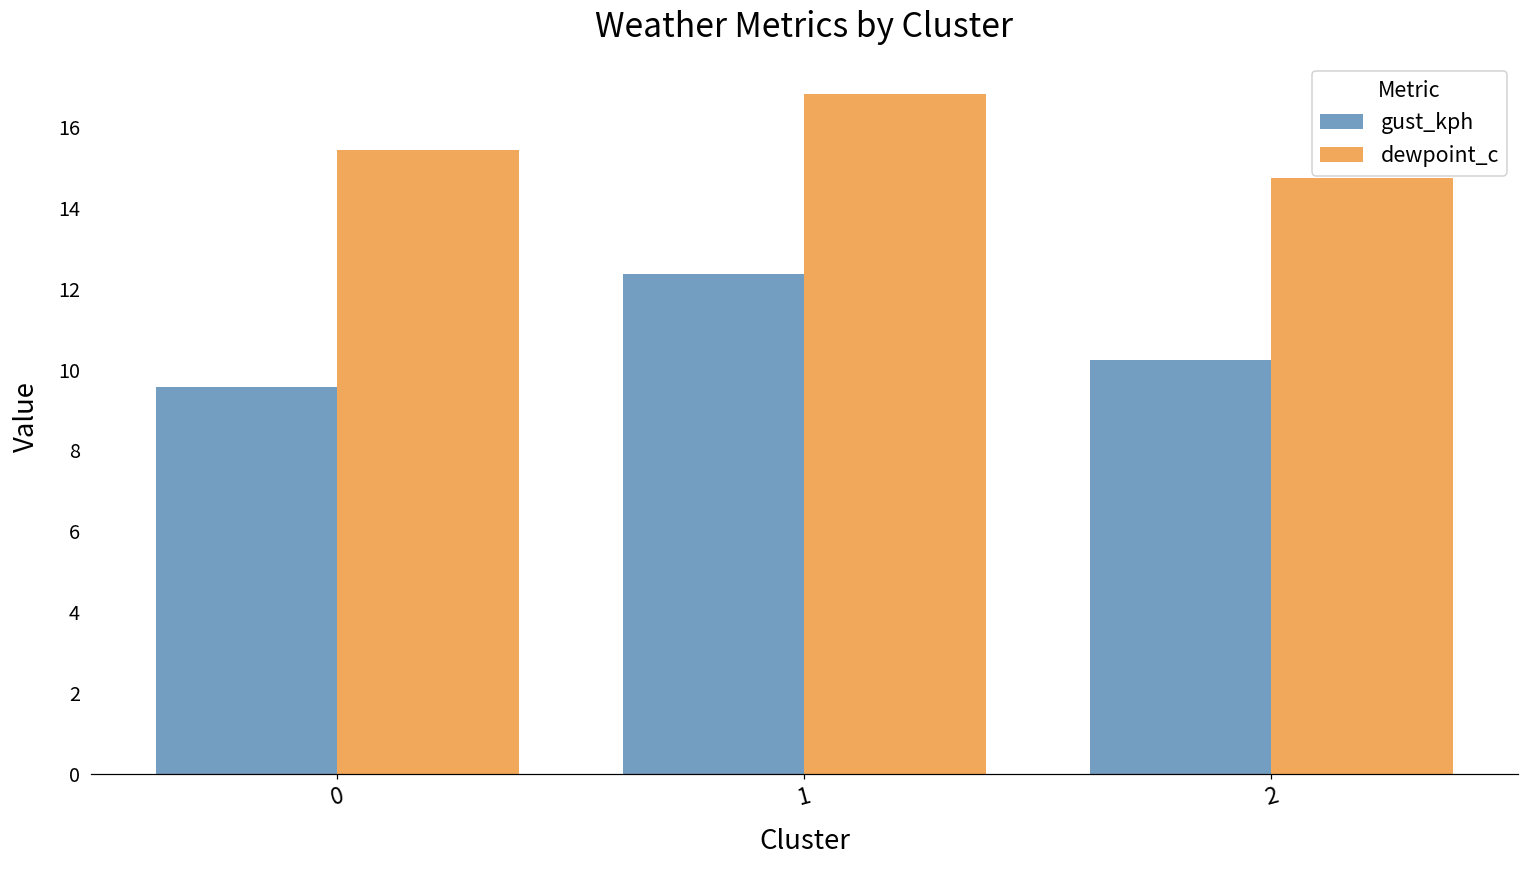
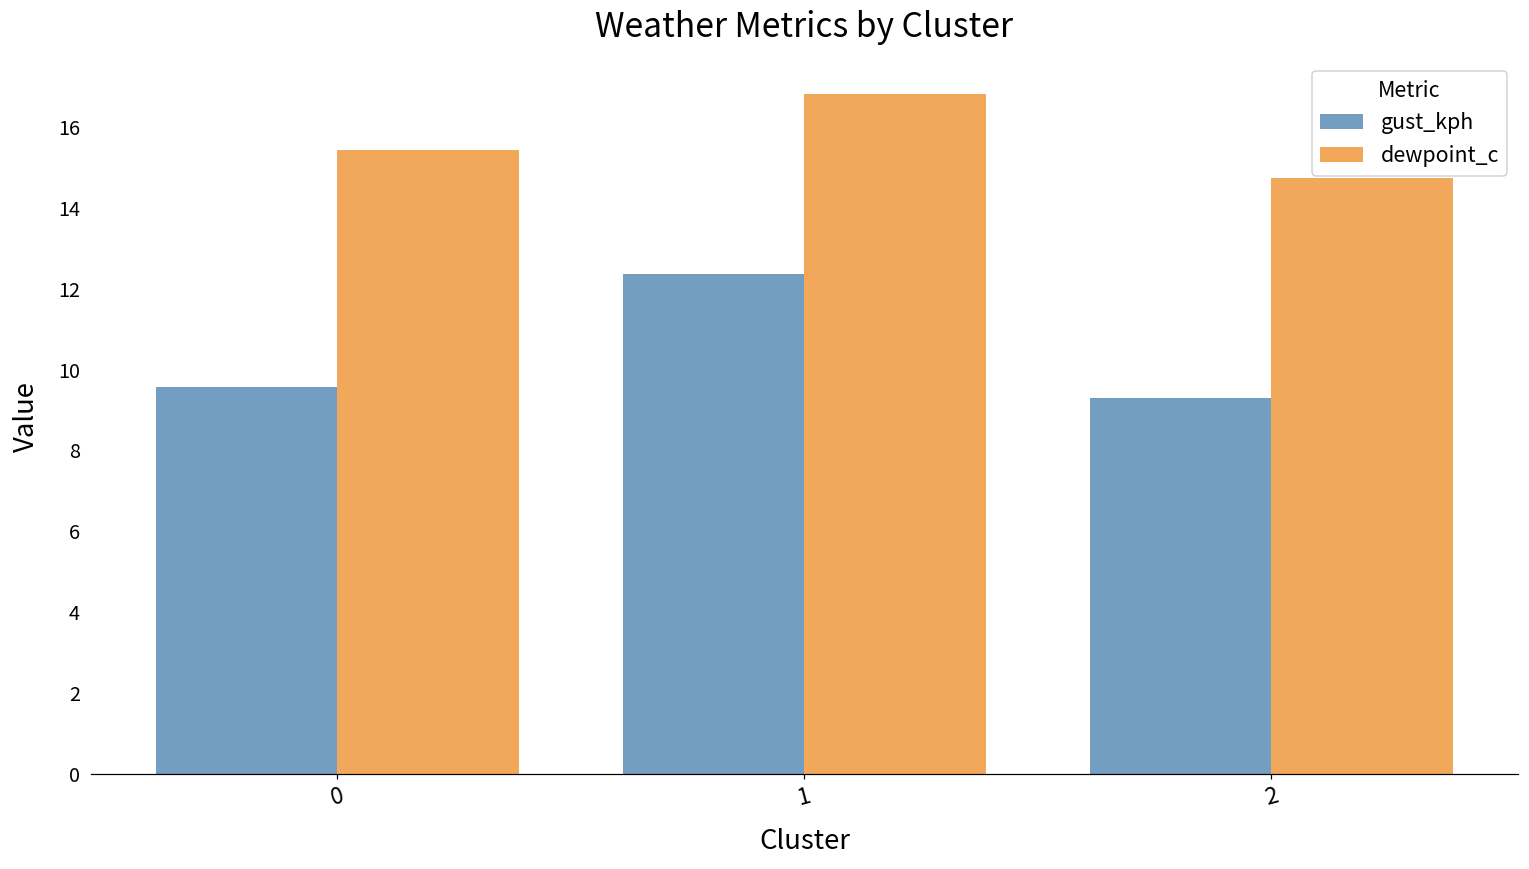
gust_kph, 2: 10.2 -> 9.3
